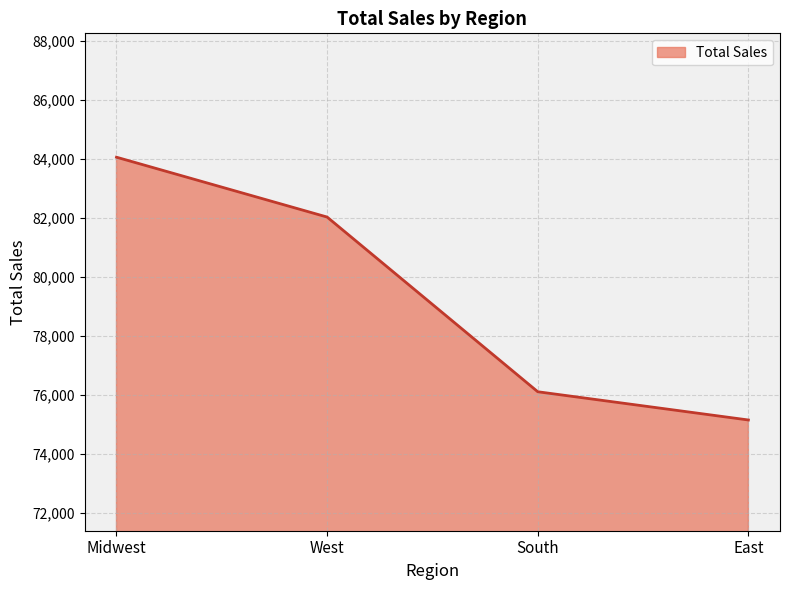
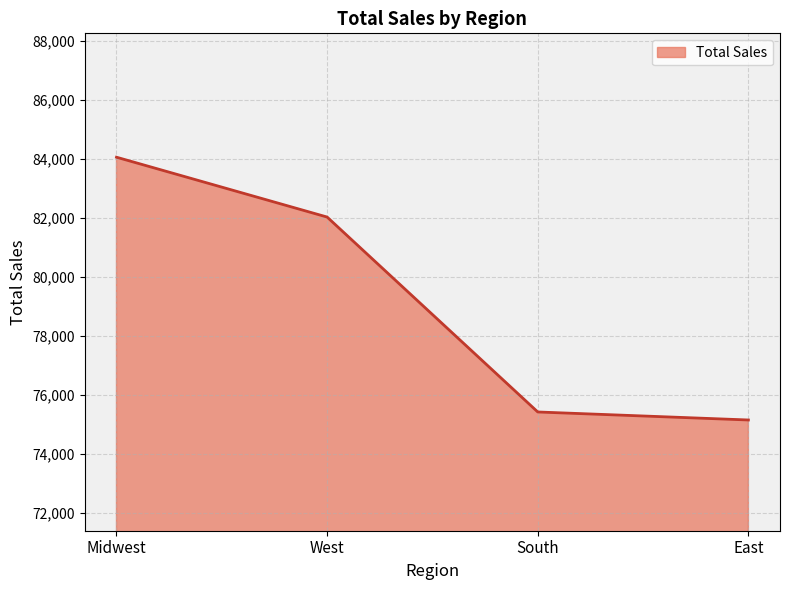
South: 76,100 -> 75,400
